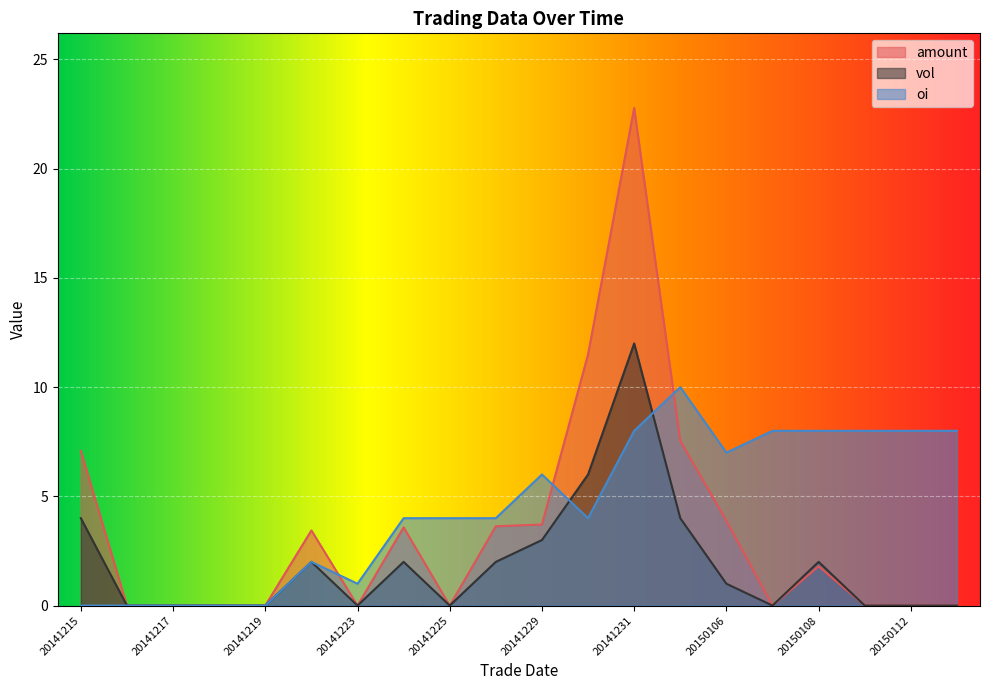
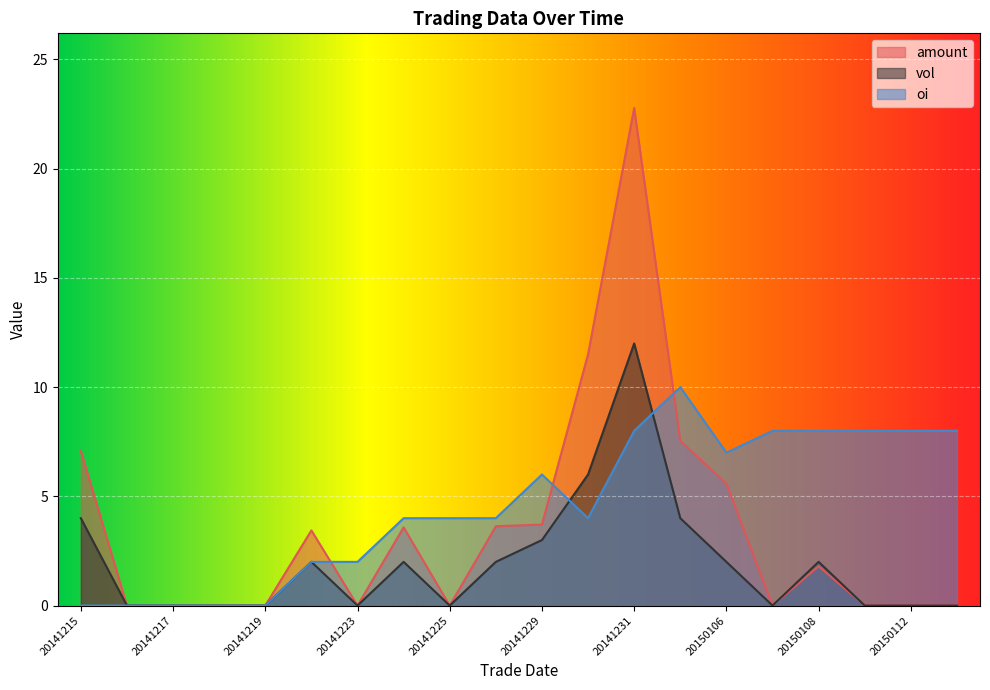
oi, 20141223: 1 -> 2
amount, 20150106: 3.9 -> 5.6
vol, 20150106: 1 -> 2
